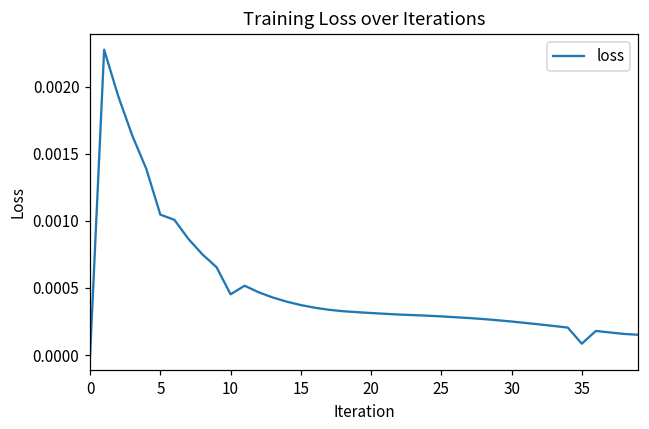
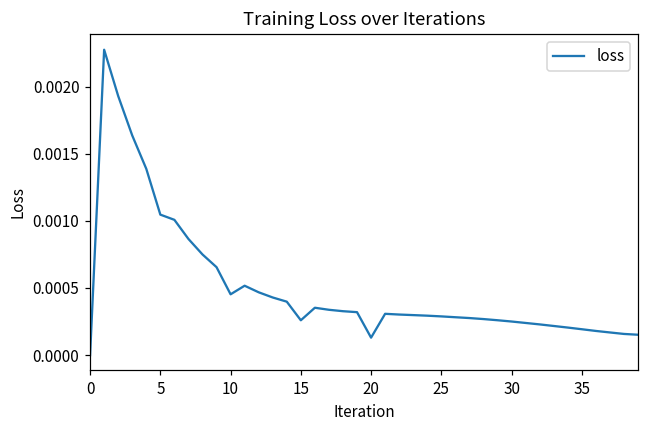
15: 0.00037 -> 0.00026
20: 0.00031 -> 0.00013
35: 0.00009 -> 0.00019
